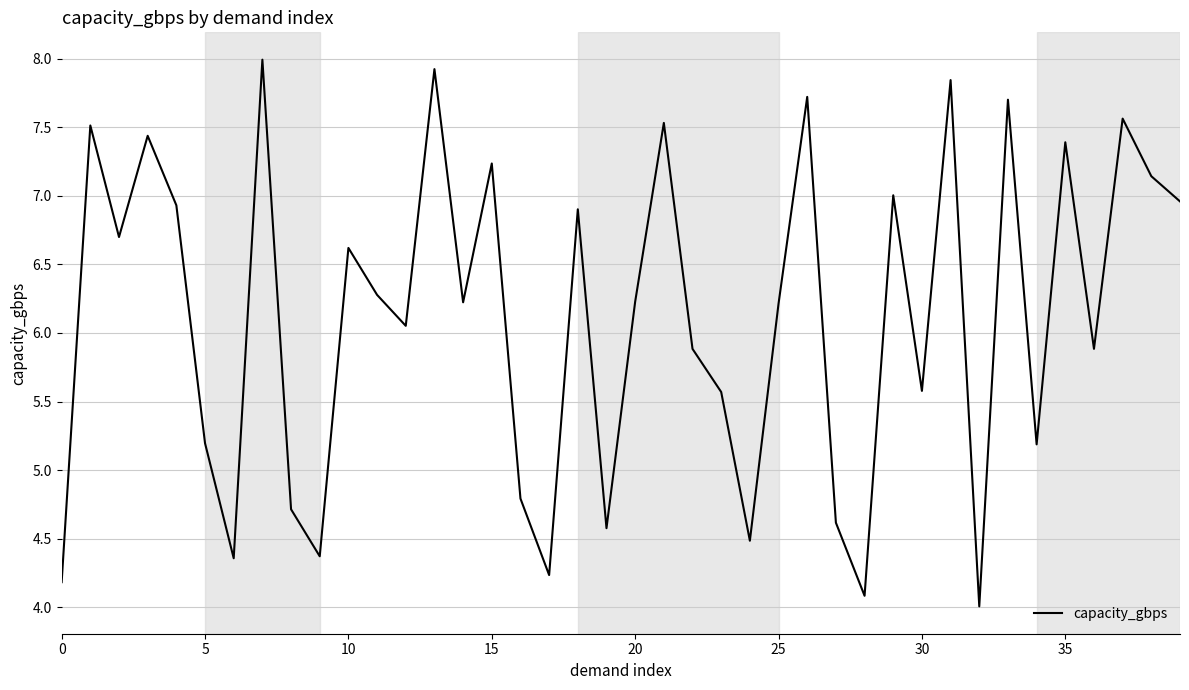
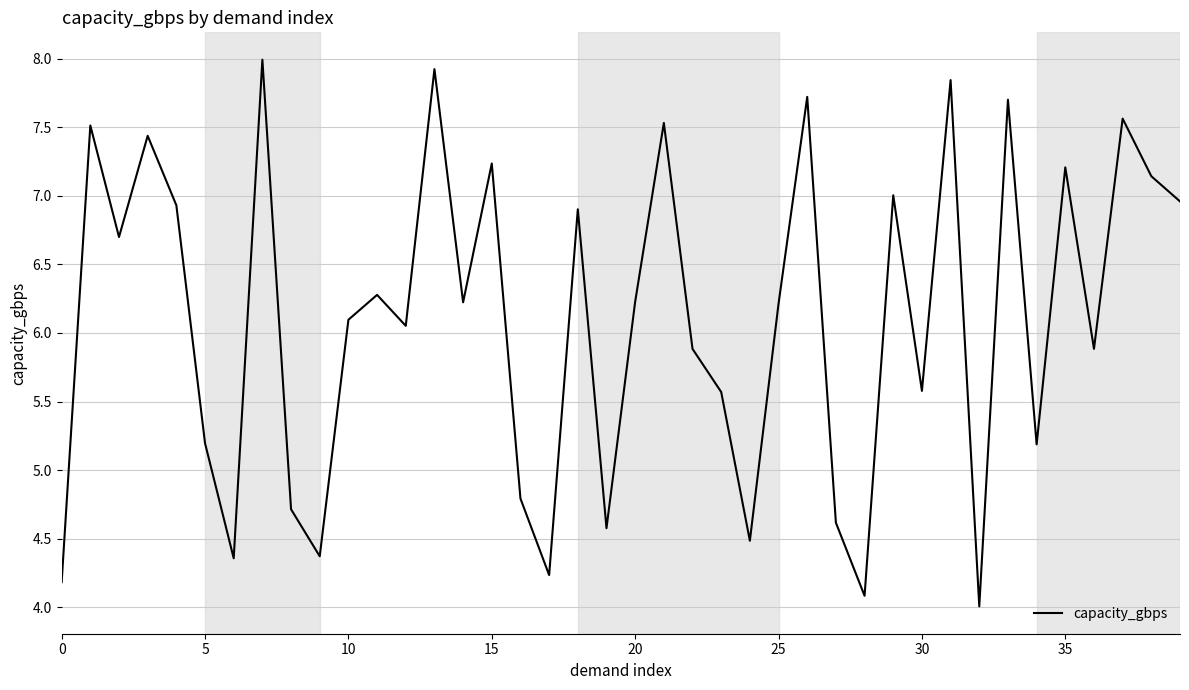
10: 6.62 -> 6.10
35: 7.39 -> 7.21
